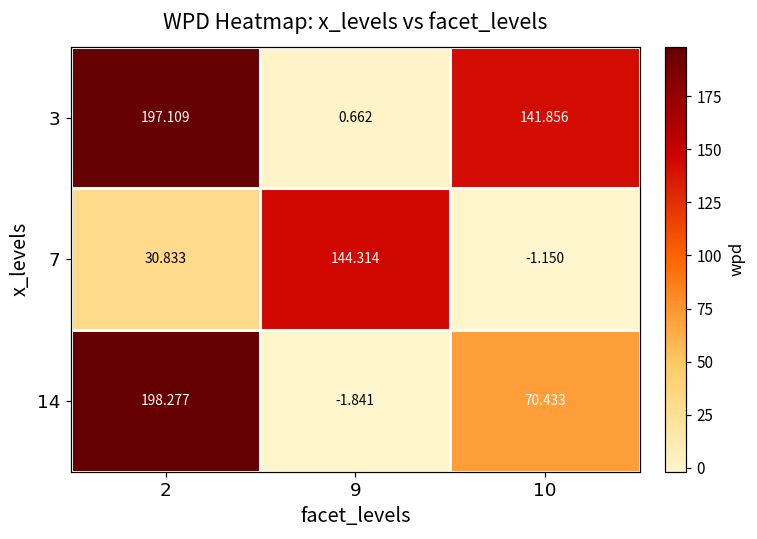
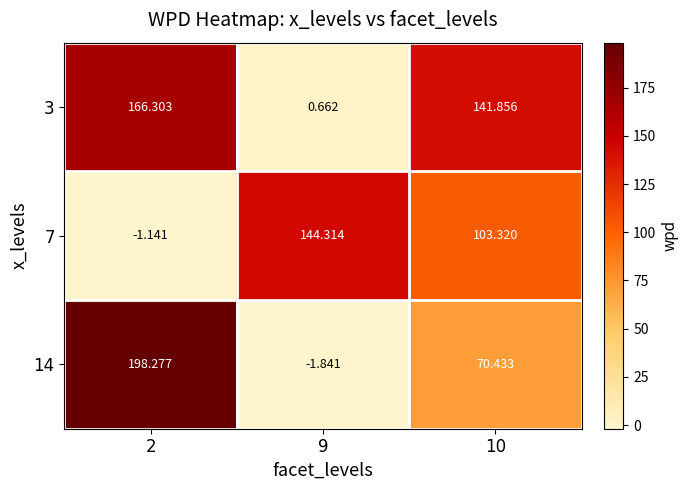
3, 2: 197.109 -> 166.303
7, 2: 30.833 -> -1.141
7, 10: -1.150 -> 103.320
